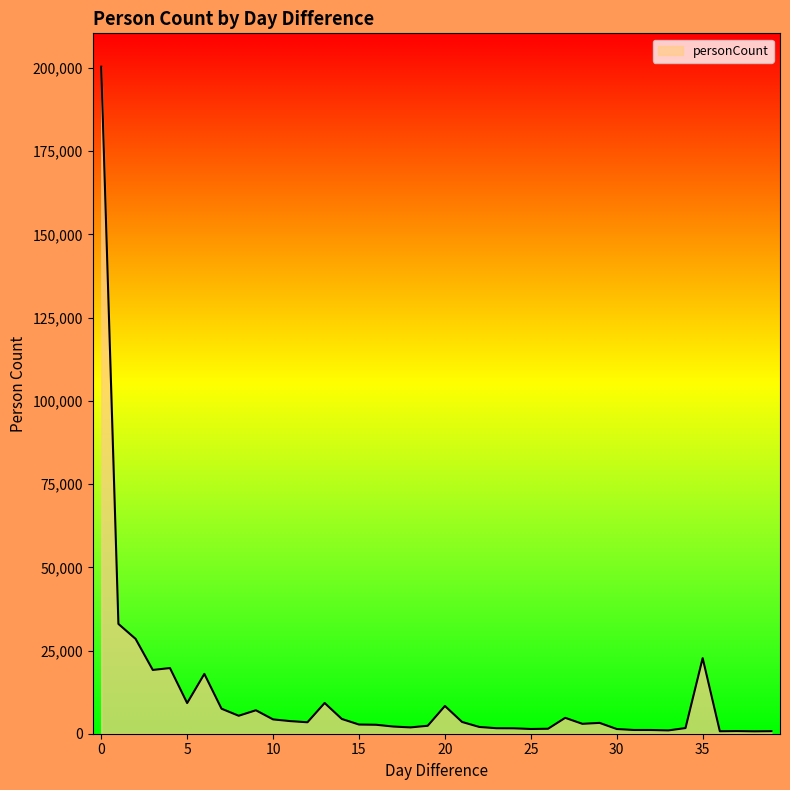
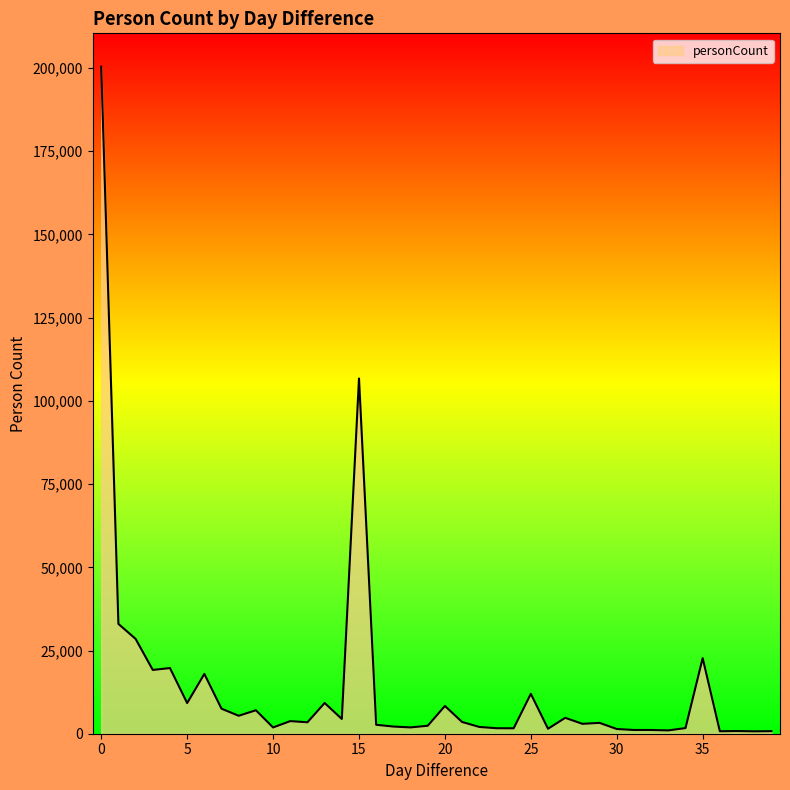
10: 4,000 -> 2,000
15: 3,000 -> 107,000
25: 1,000 -> 12,000
